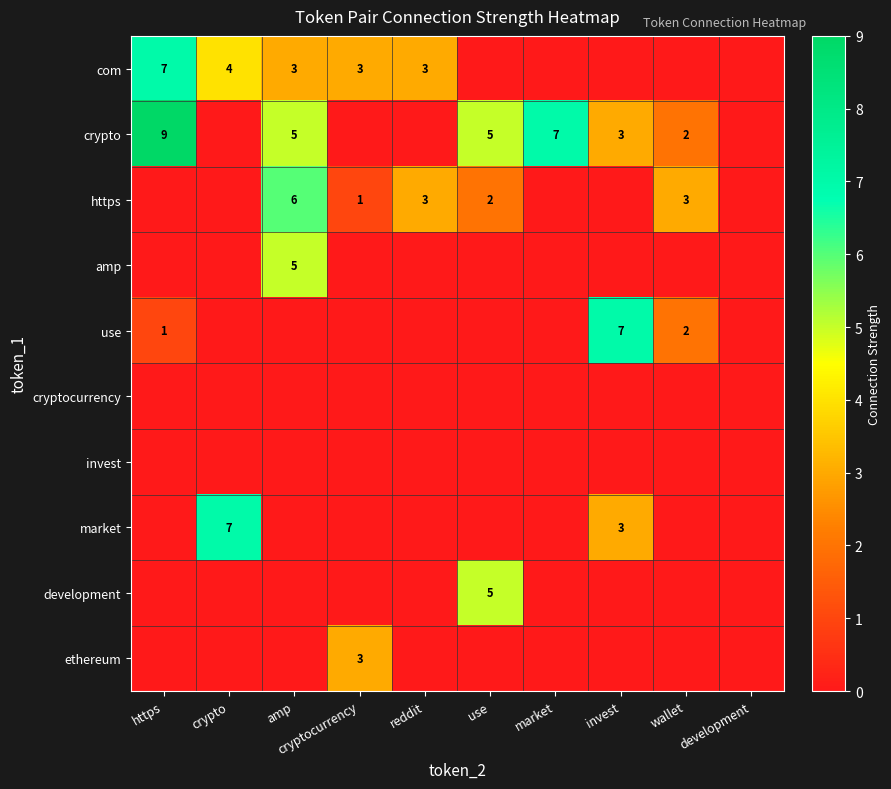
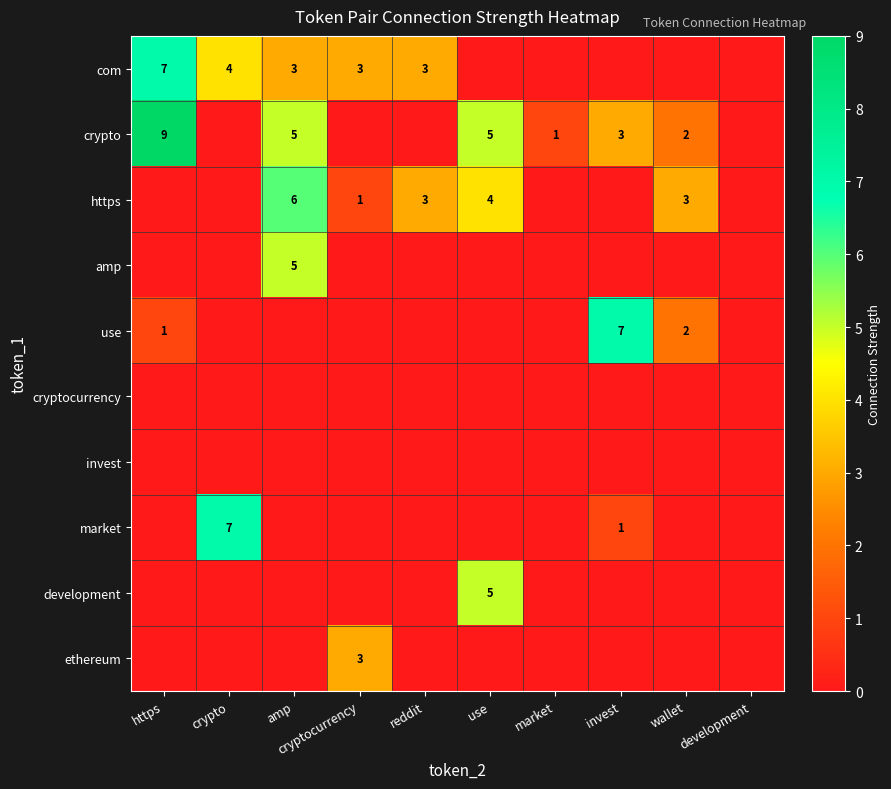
crypto, market: 7 -> 1
https, use: 2 -> 4
market, invest: 3 -> 1
